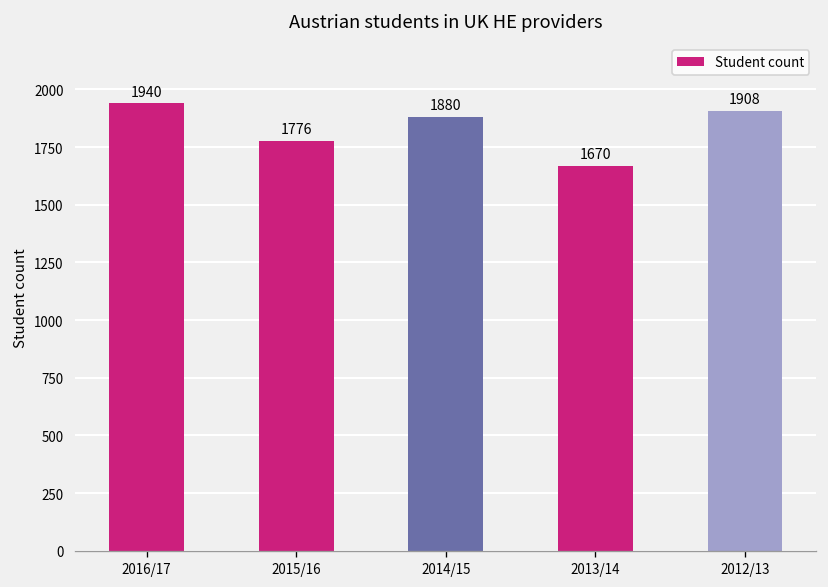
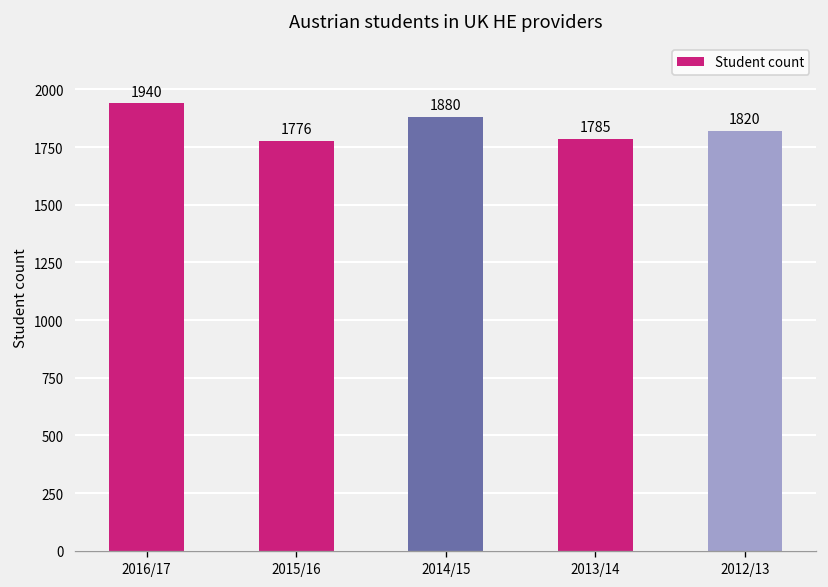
2013/14: 1670 -> 1785
2012/13: 1908 -> 1820
